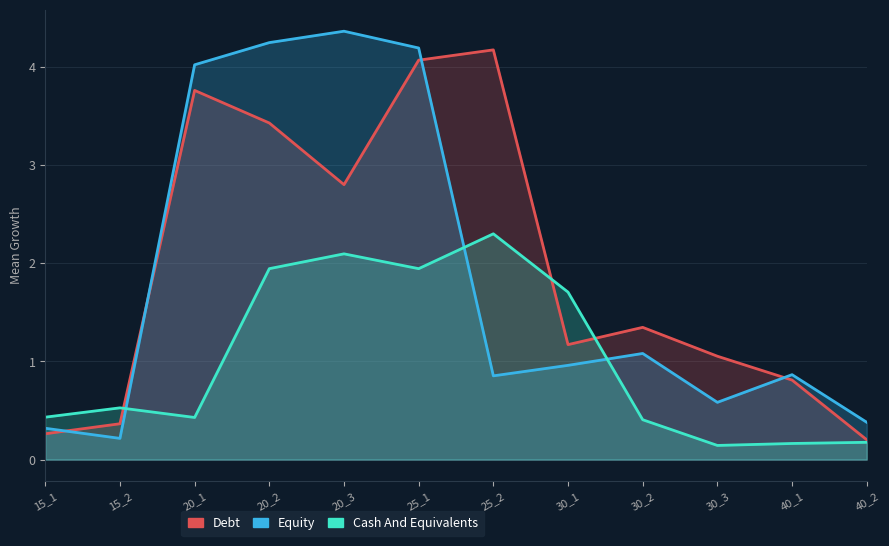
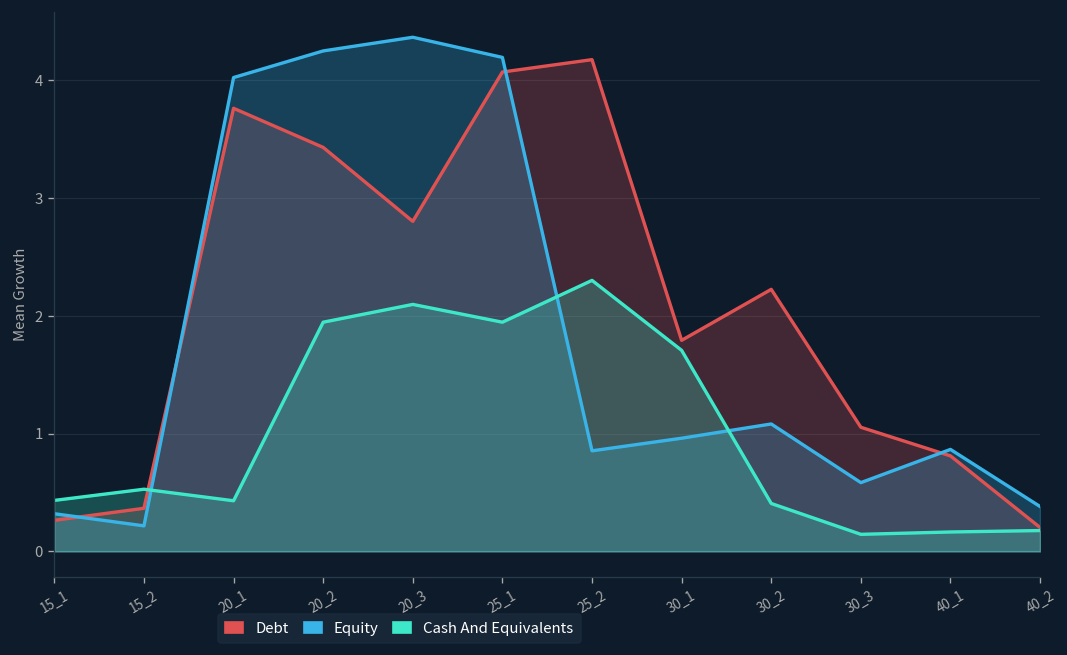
Debt, 30_1: 1.2 -> 1.8
Debt, 30_2: 1.3 -> 2.2
